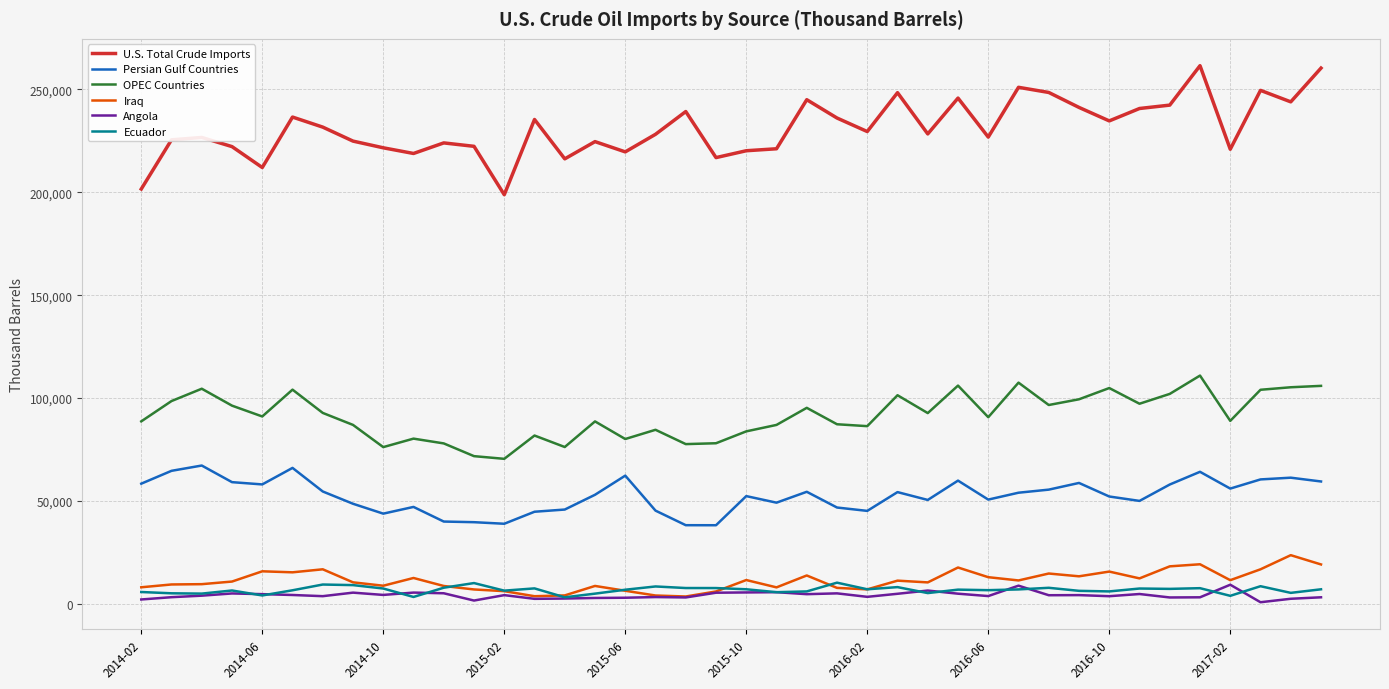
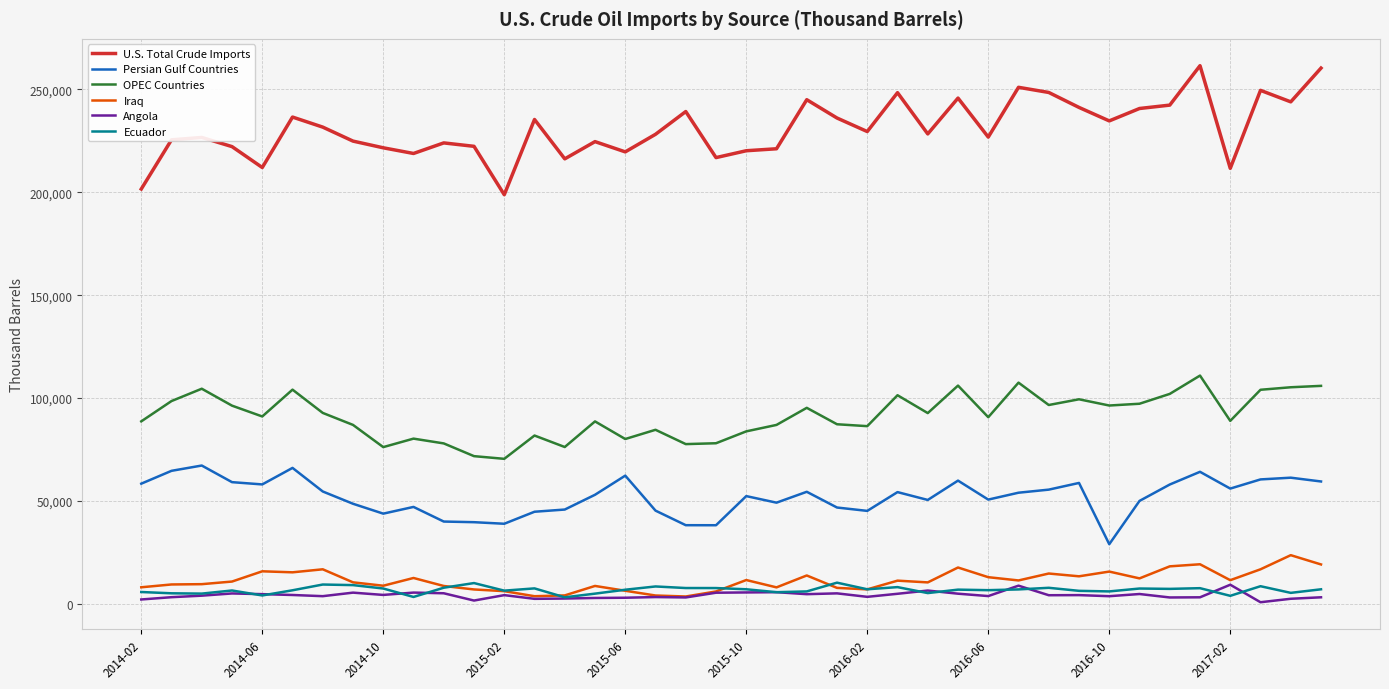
Persian Gulf Countries, 2016-10: 52,000 -> 29,000
OPEC Countries, 2016-10: 105,000 -> 96,000
U.S. Total Crude Imports, 2017-02: 221,000 -> 212,000
